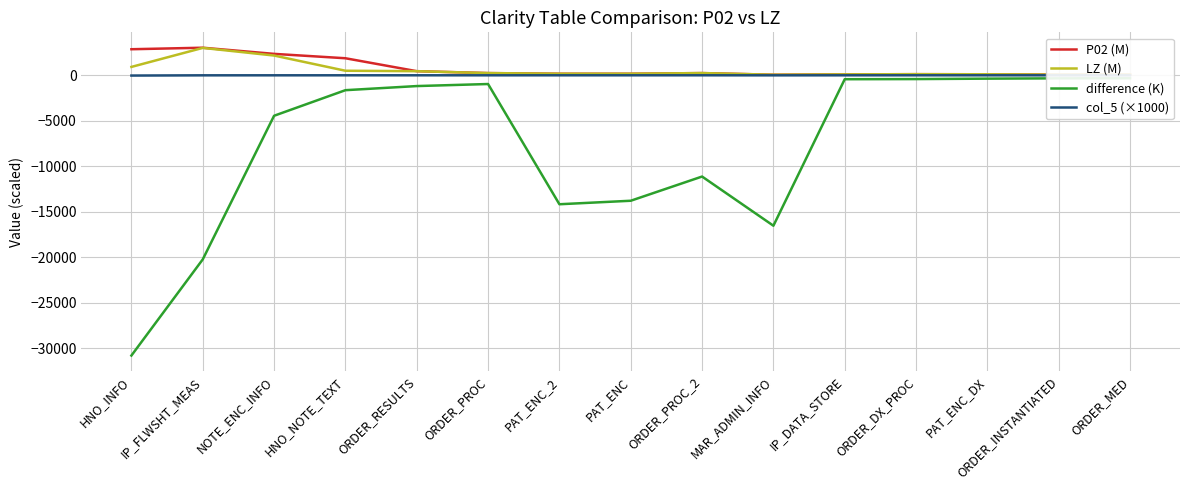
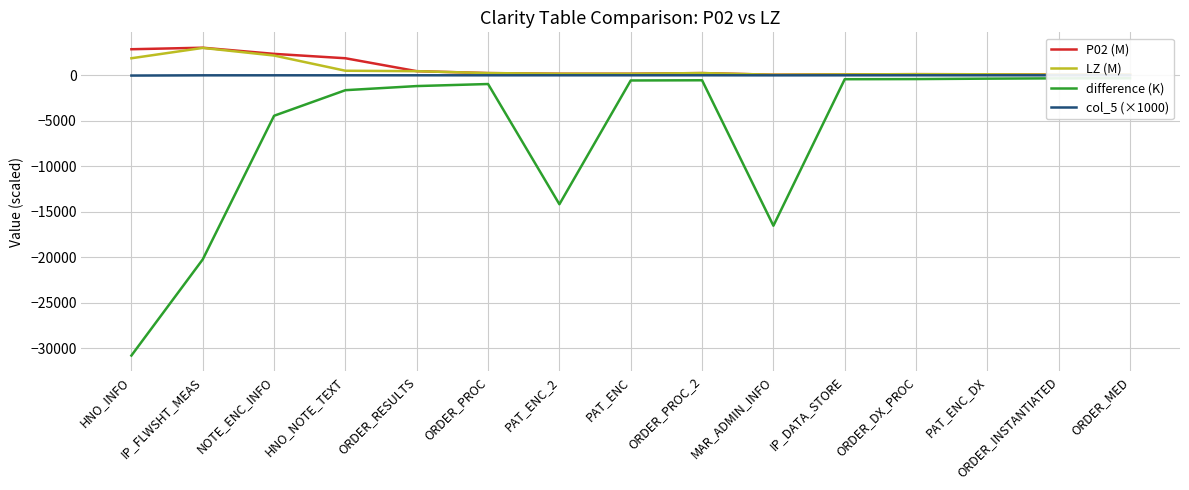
LZ (M), HNO_INFO: 1000 -> 2000
difference (K), PAT_ENC: -14000 -> -1000
difference (K), ORDER_PROC_2: -11000 -> -1000
